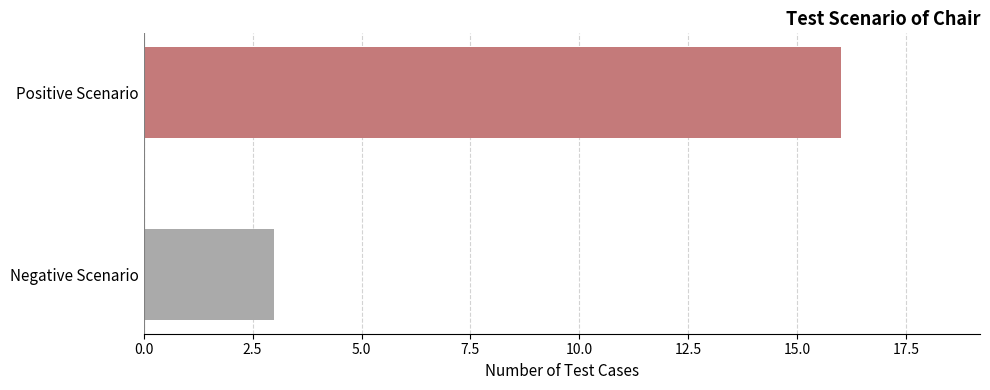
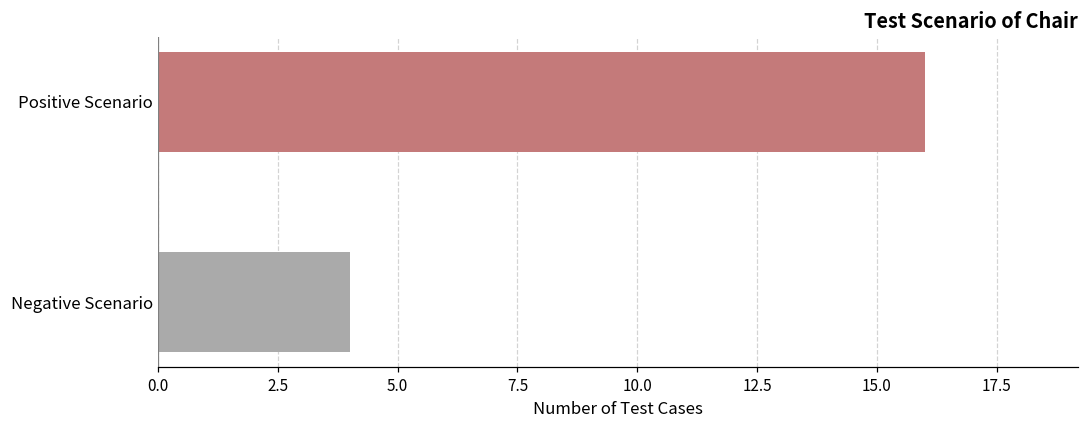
Negative Scenario: 3 -> 4
